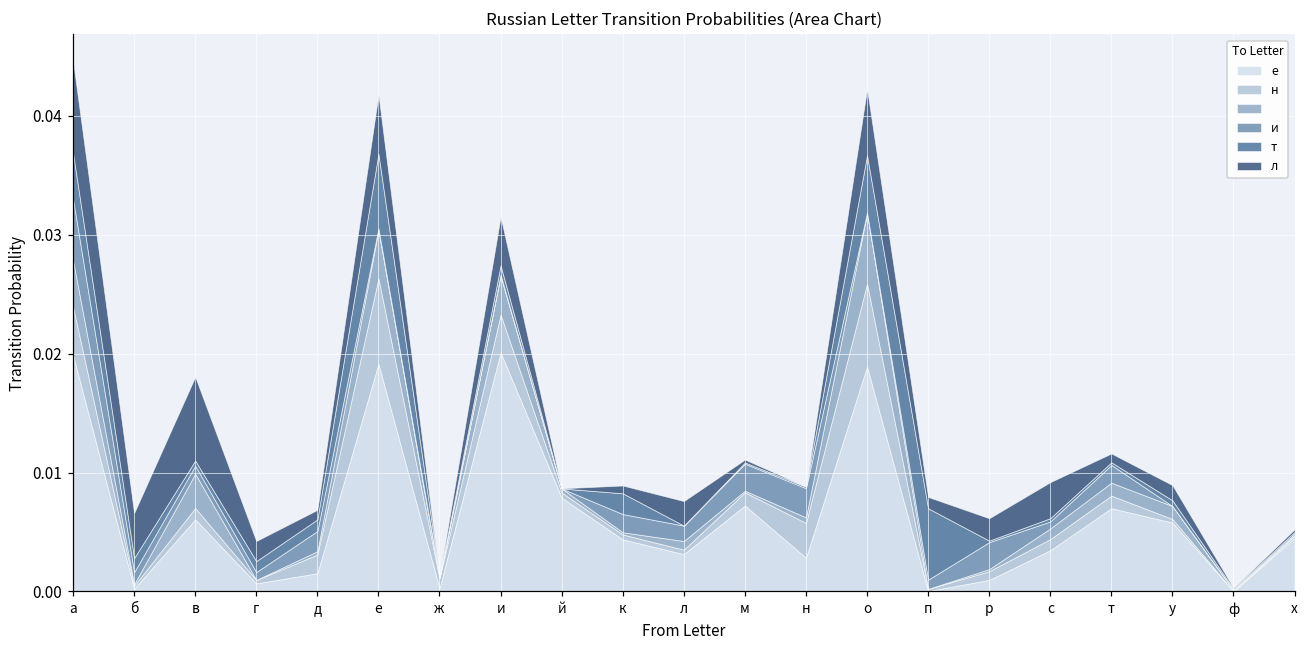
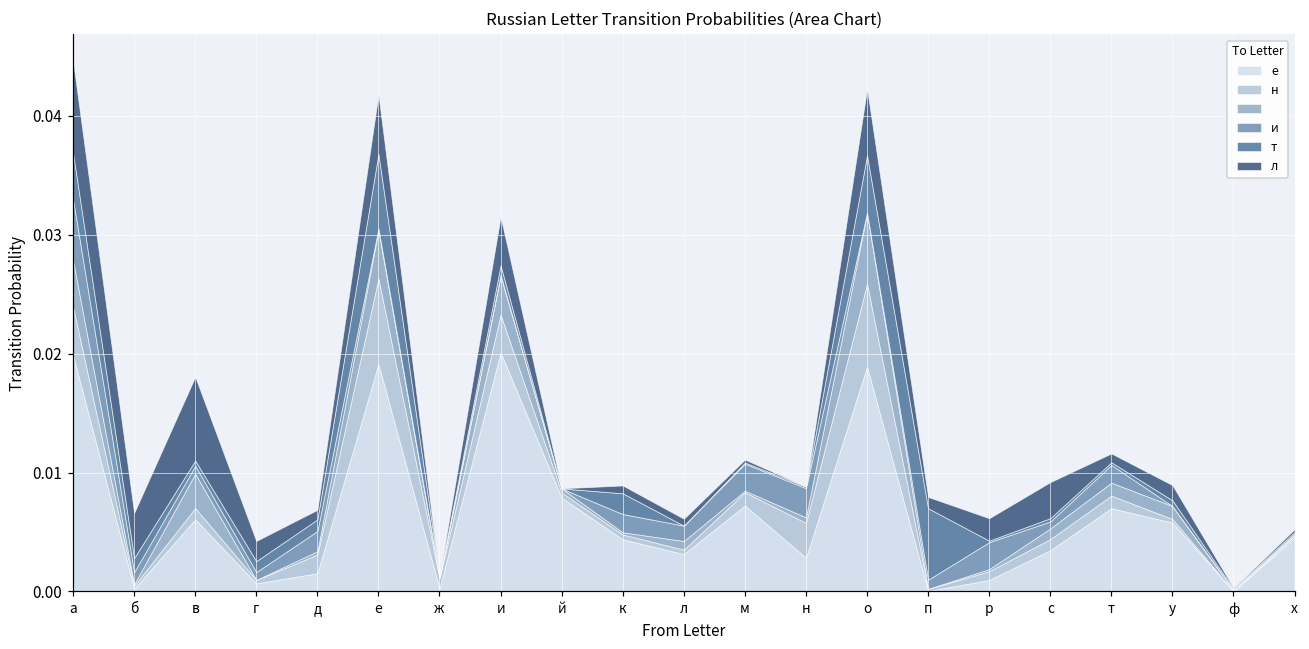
л, л: 0.0021 -> 0.0006
